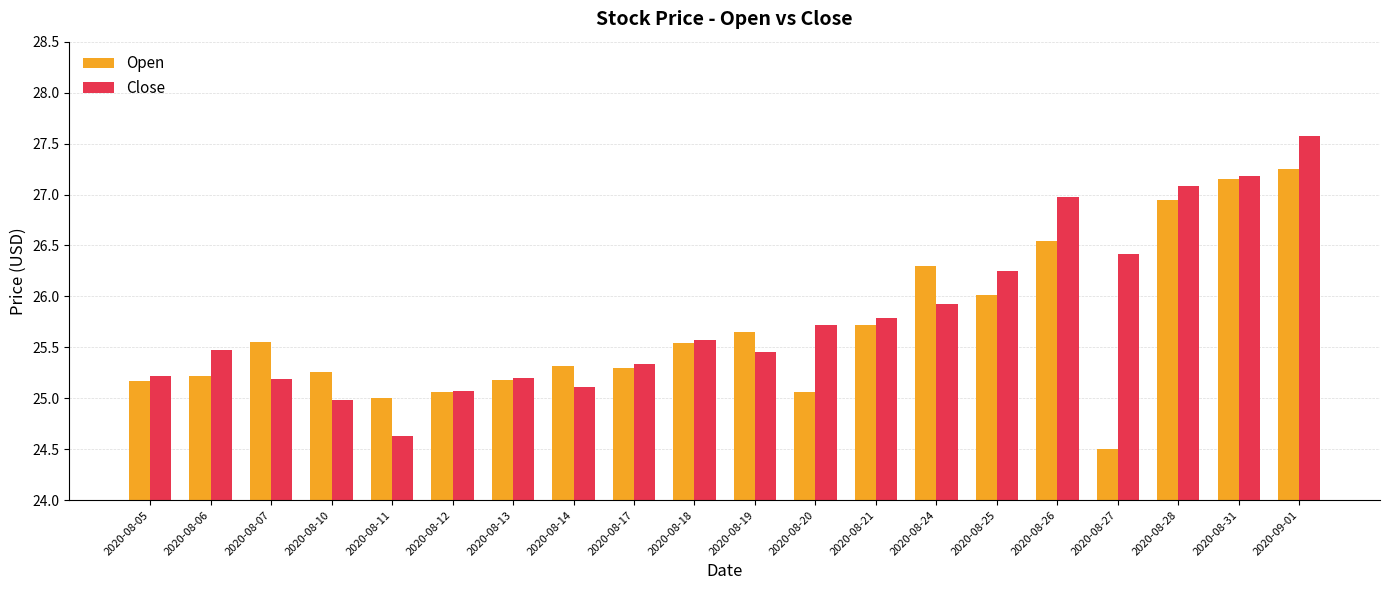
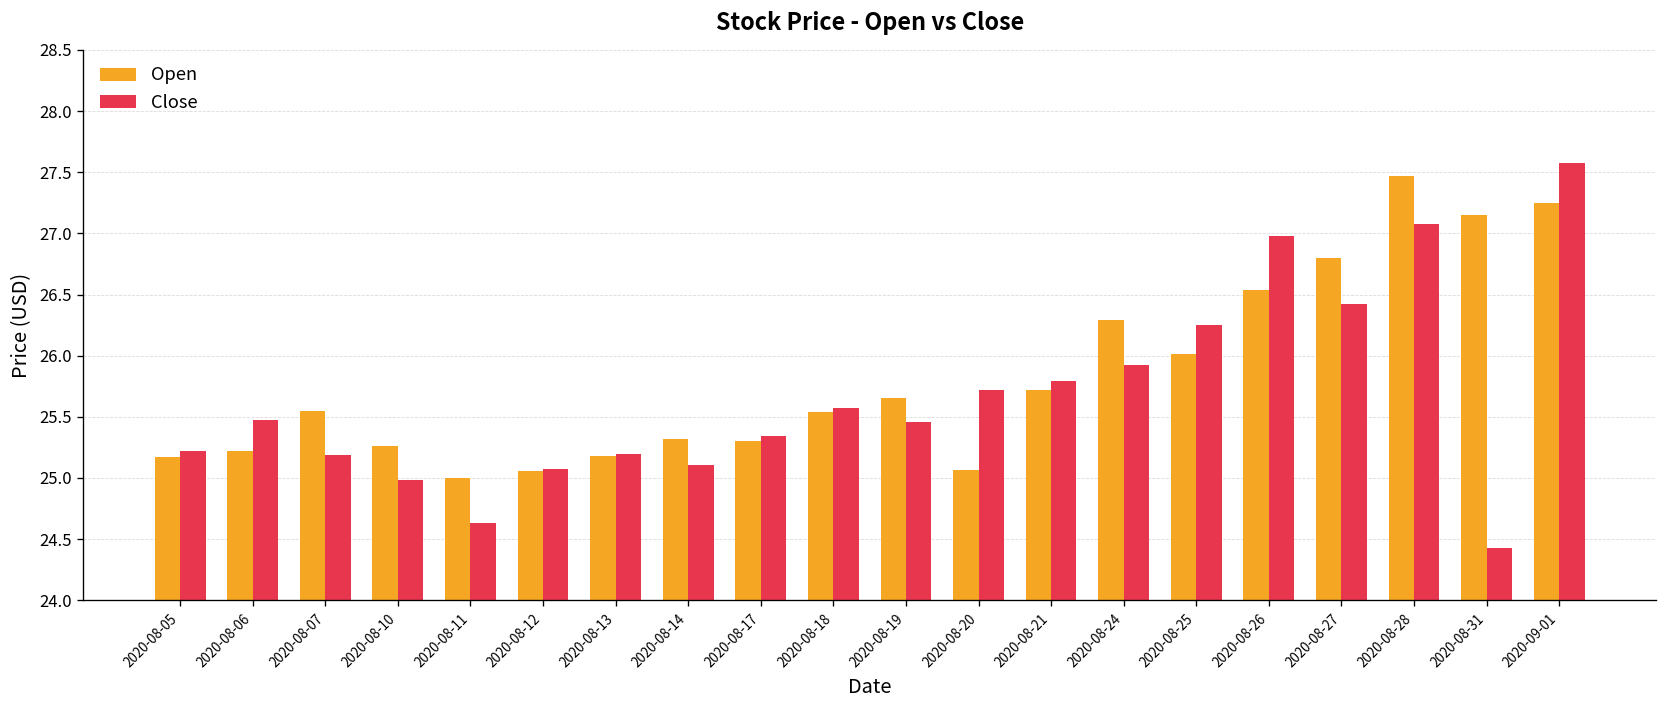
Open, 2020-08-27: 24.50 -> 26.80
Open, 2020-08-28: 26.95 -> 27.47
Close, 2020-08-31: 27.18 -> 24.43
